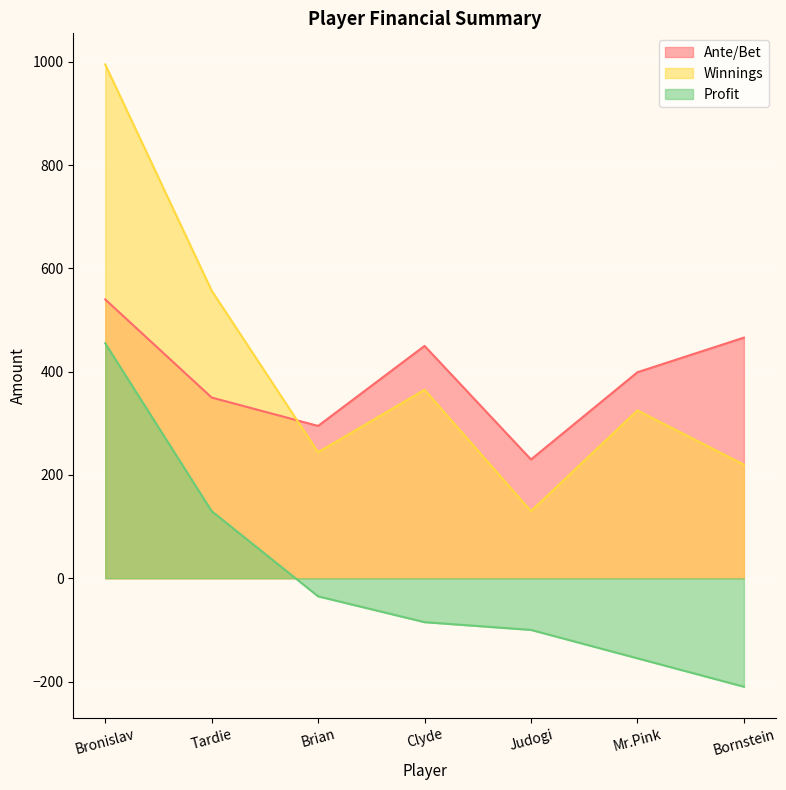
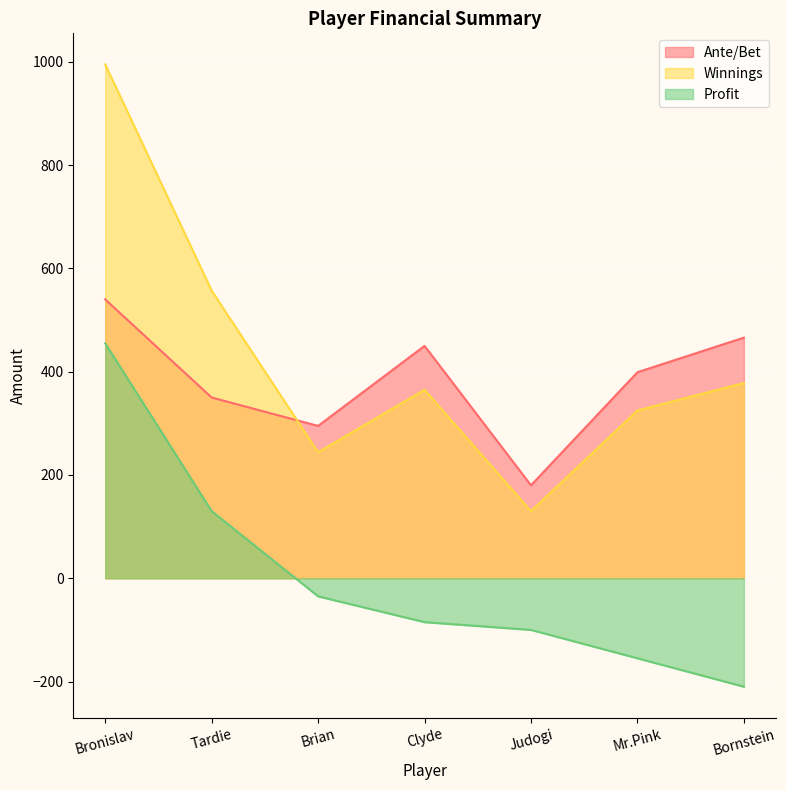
Ante/Bet, Judogi: 230 -> 180
Winnings, Bornstein: 220 -> 380
